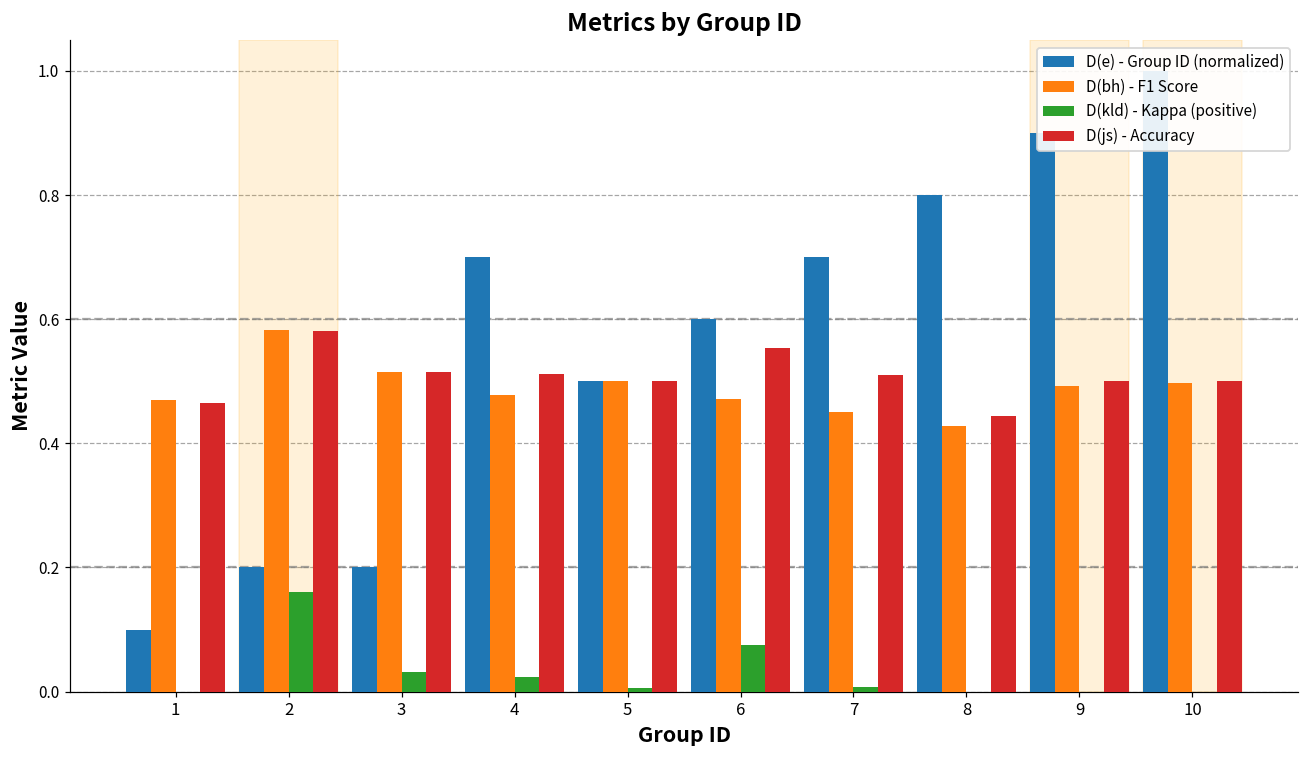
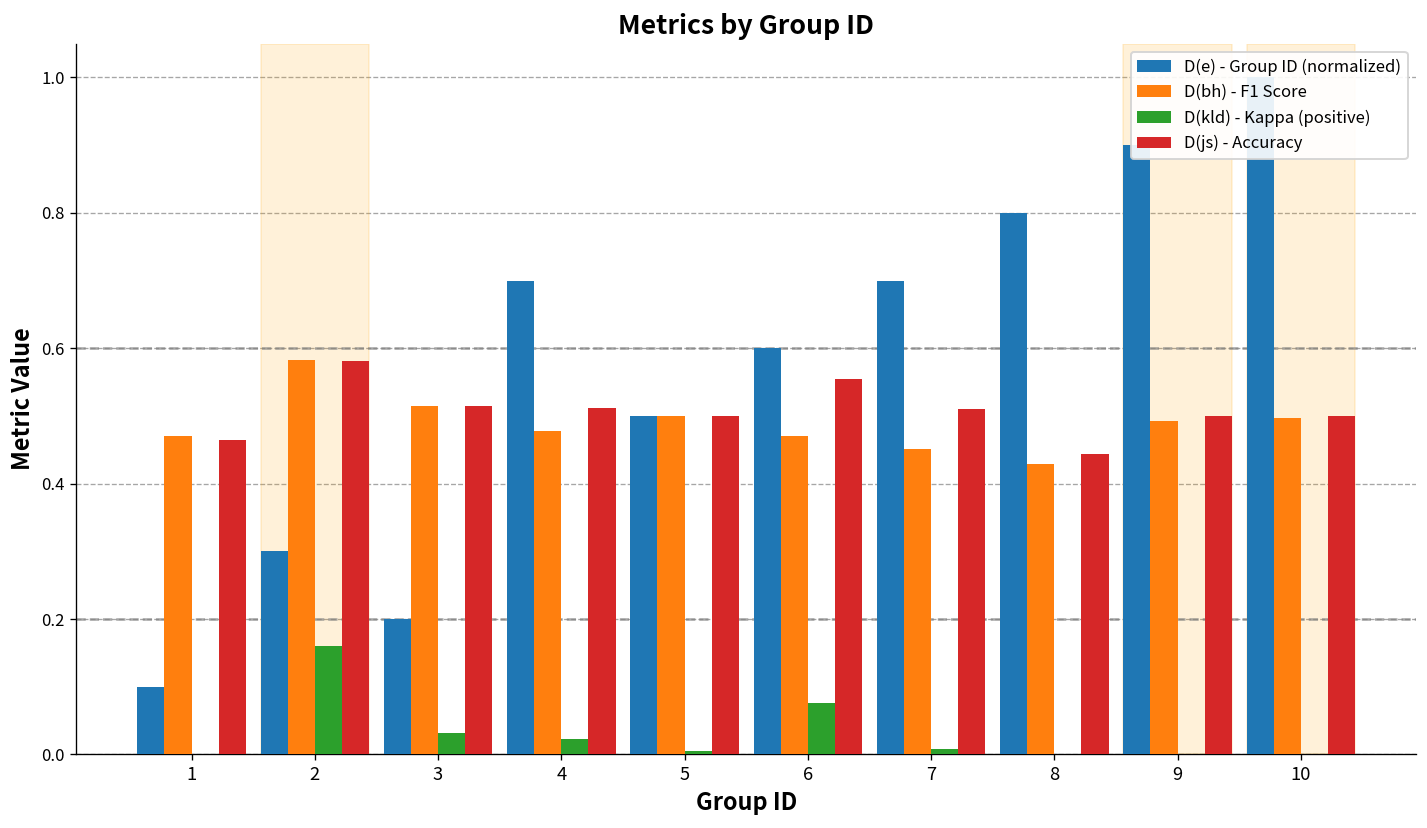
D(e) - Group ID (normalized), 2: 0.2 -> 0.3
